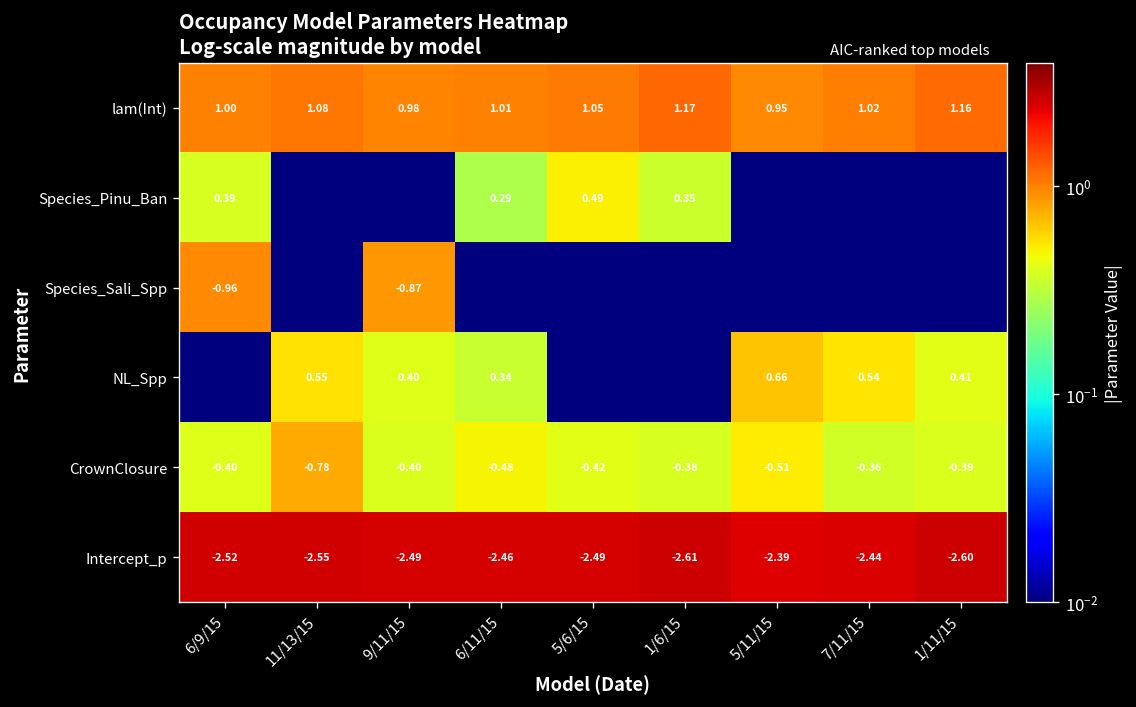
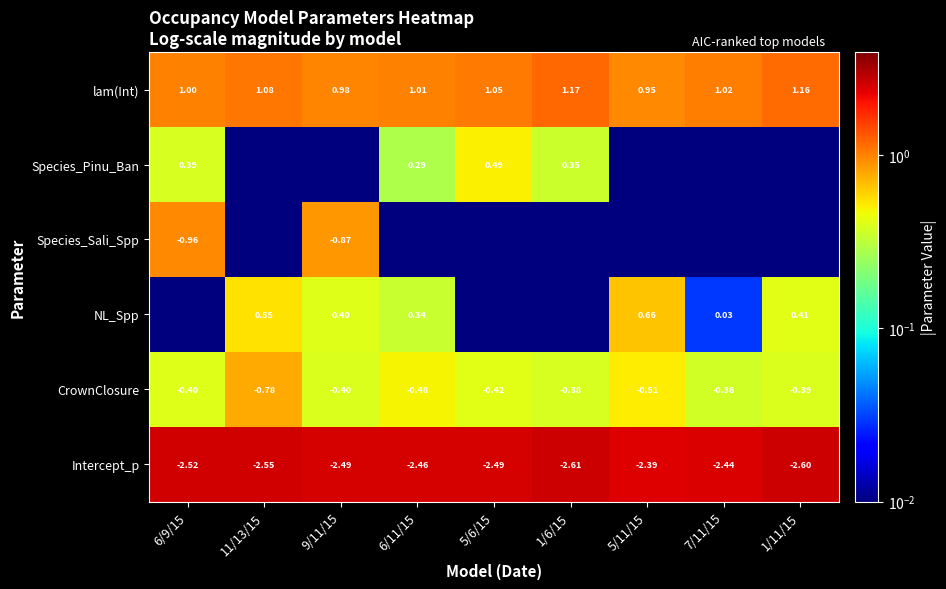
NL_Spp, 7/11/15: 0.54 -> 0.03
